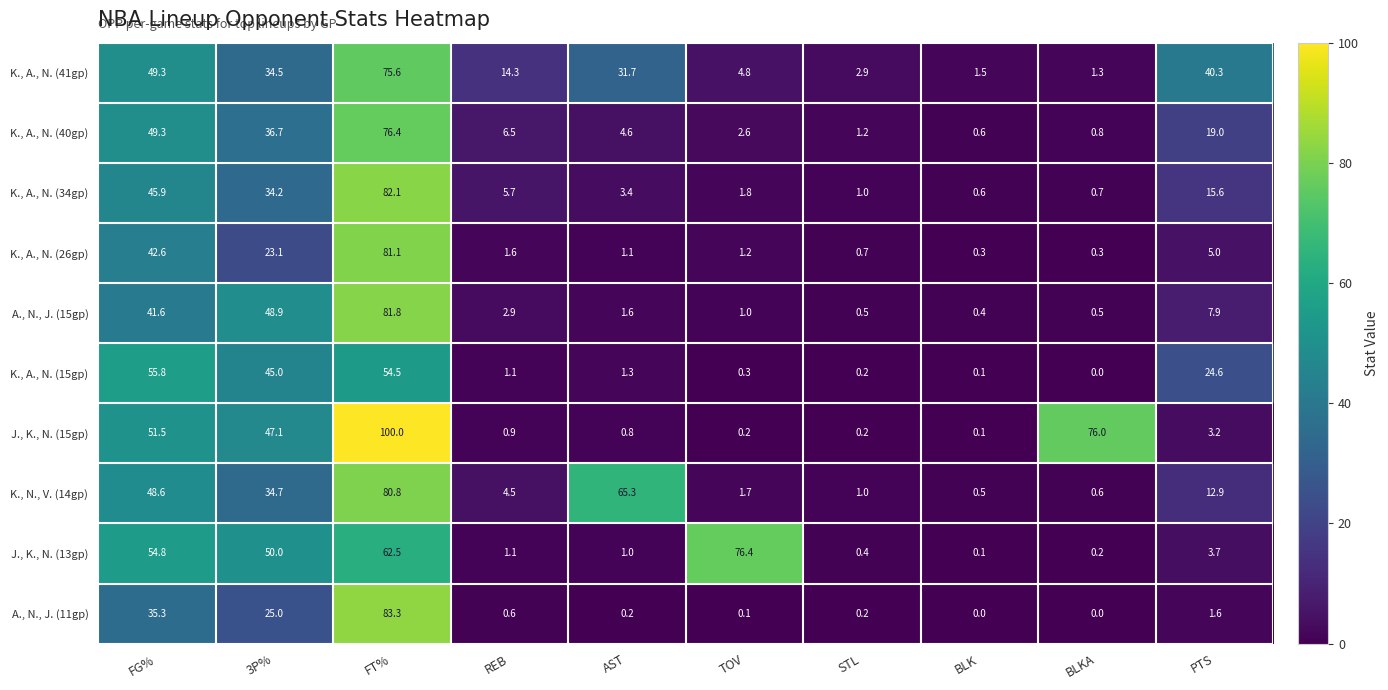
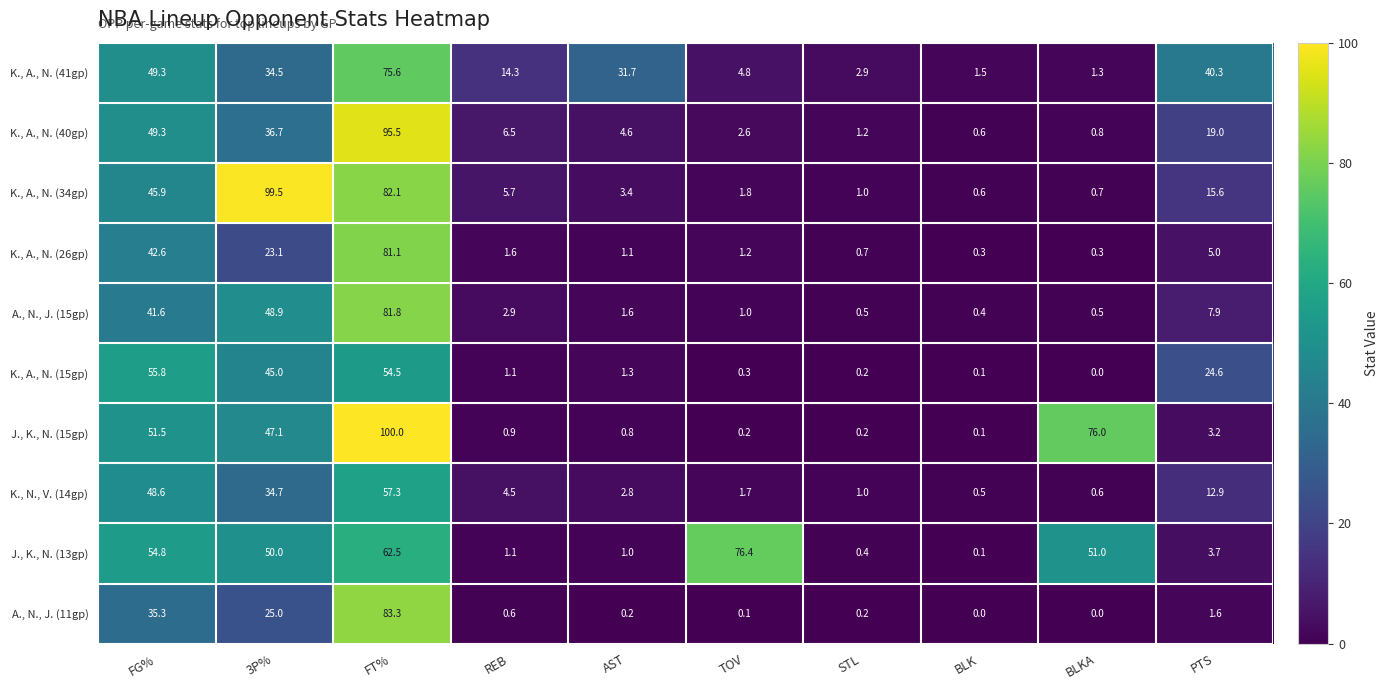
K., A., N. (40gp), FT%: 76.4 -> 95.5
K., A., N. (34gp), 3P%: 34.2 -> 99.5
K., N., V. (14gp), FT%: 80.8 -> 57.3
K., N., V. (14gp), AST: 65.3 -> 2.8
J., K., N. (13gp), BLKA: 0.2 -> 51.0
